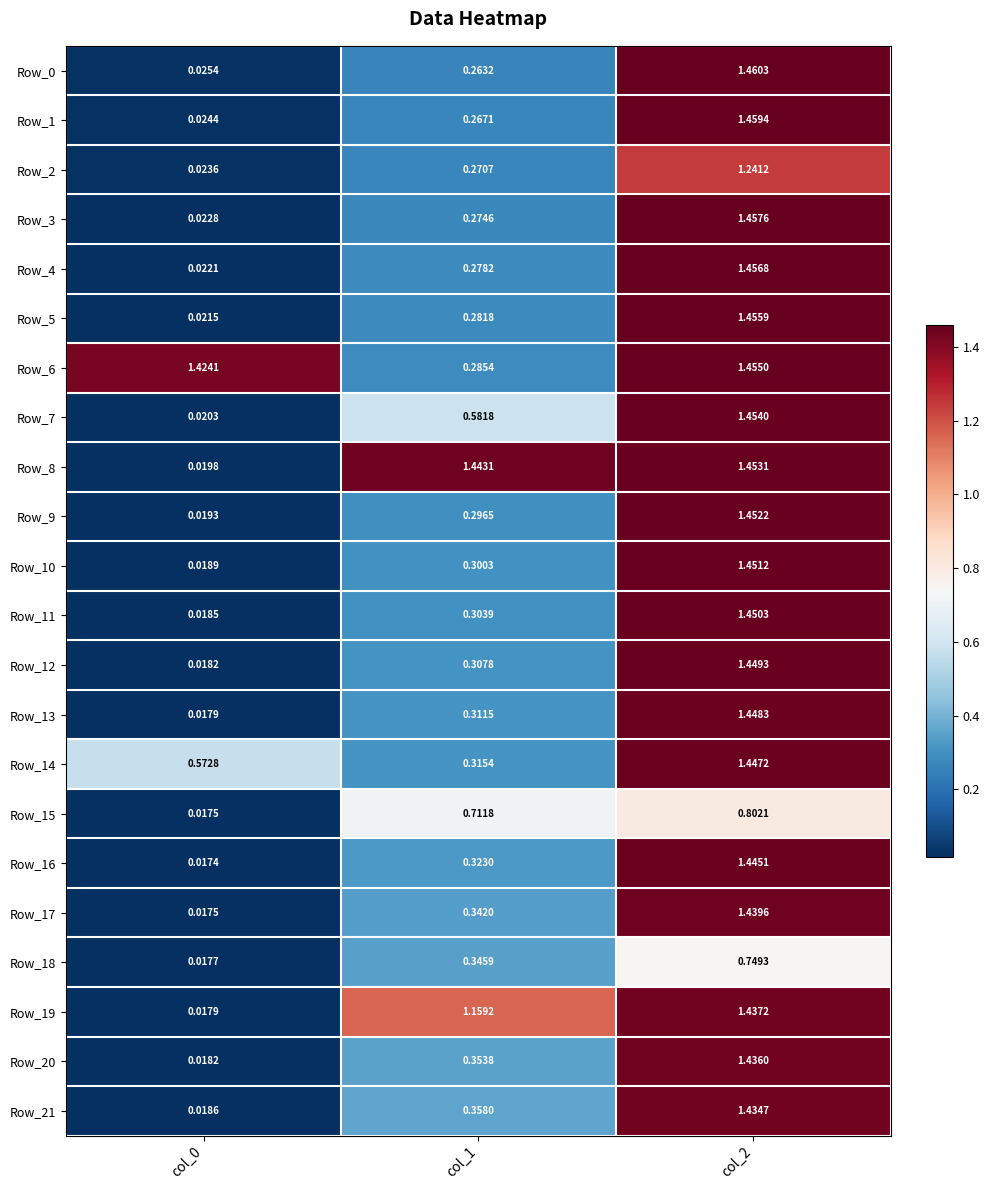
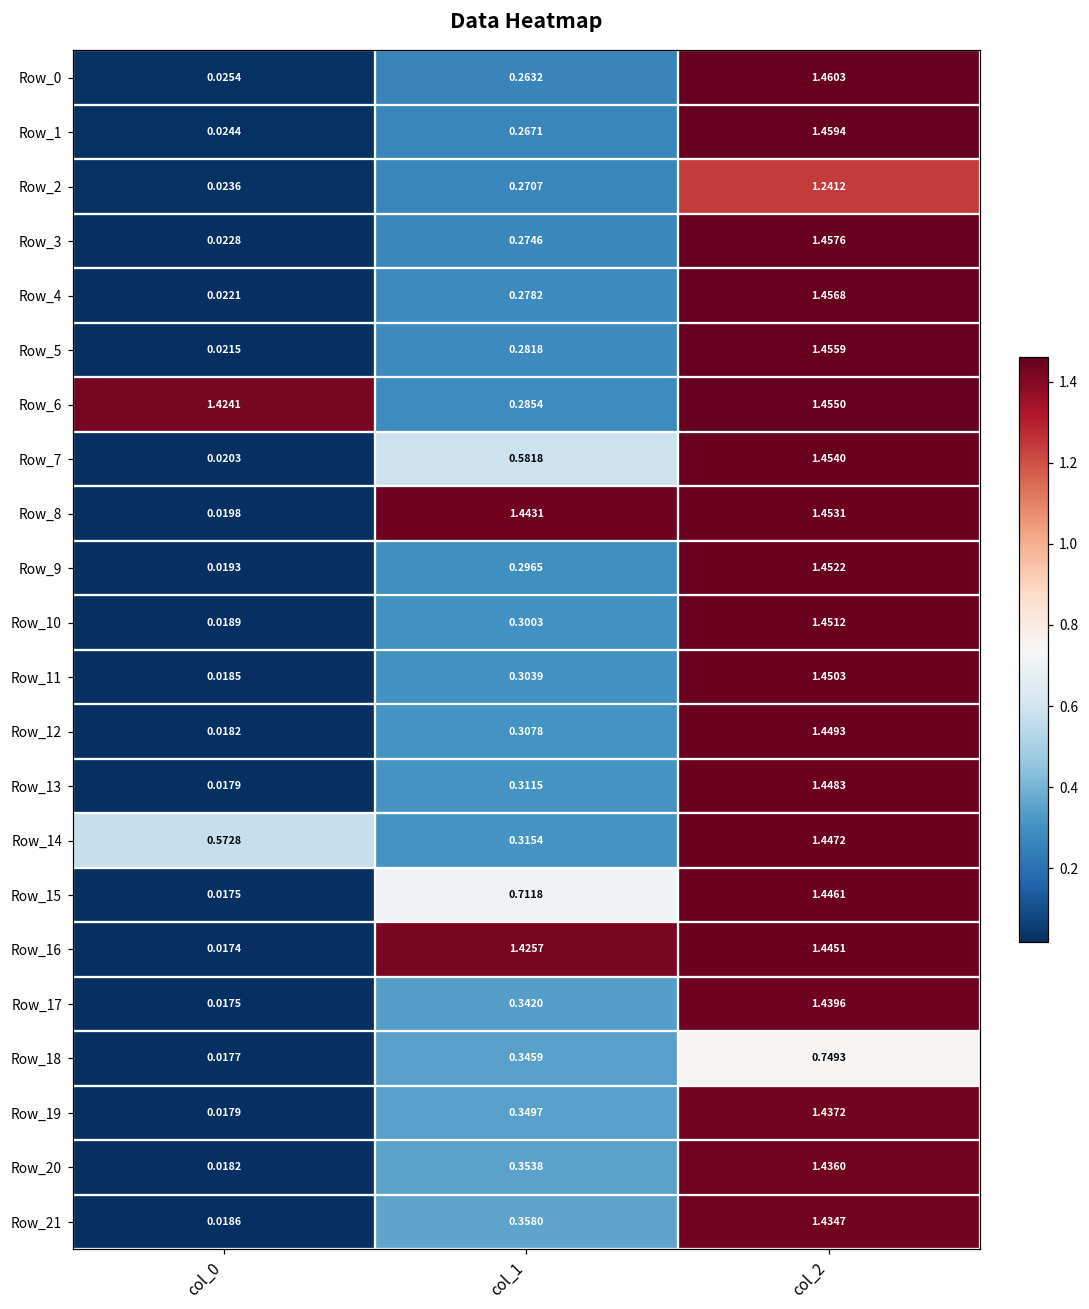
Row_15, col_2: 0.8021 -> 1.4461
Row_16, col_1: 0.3230 -> 1.4257
Row_19, col_1: 1.1592 -> 0.3497
